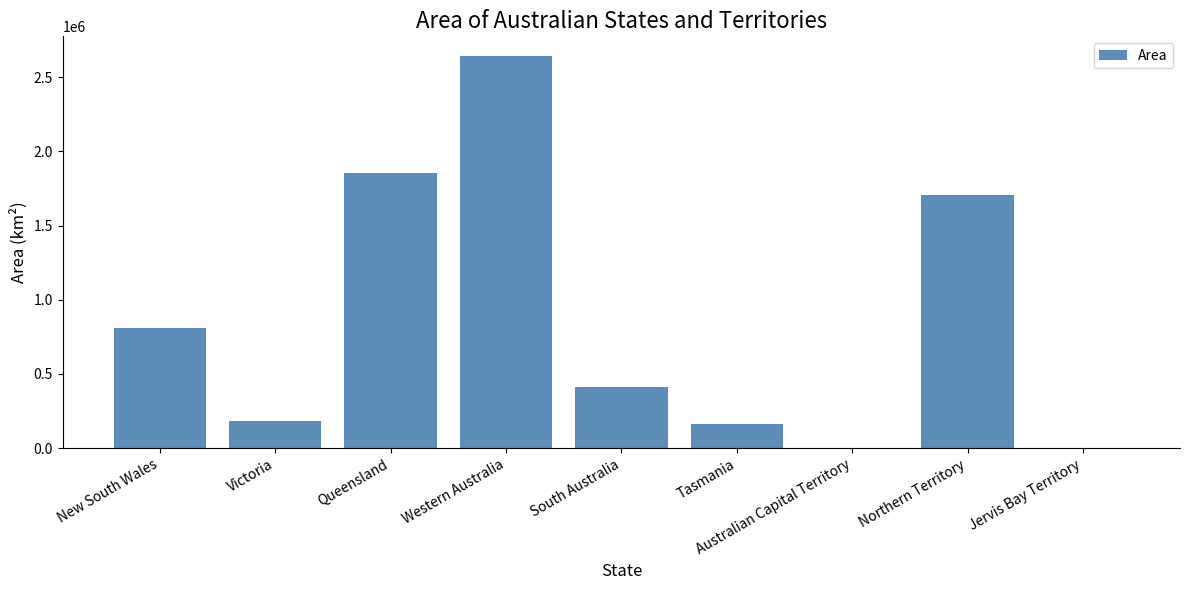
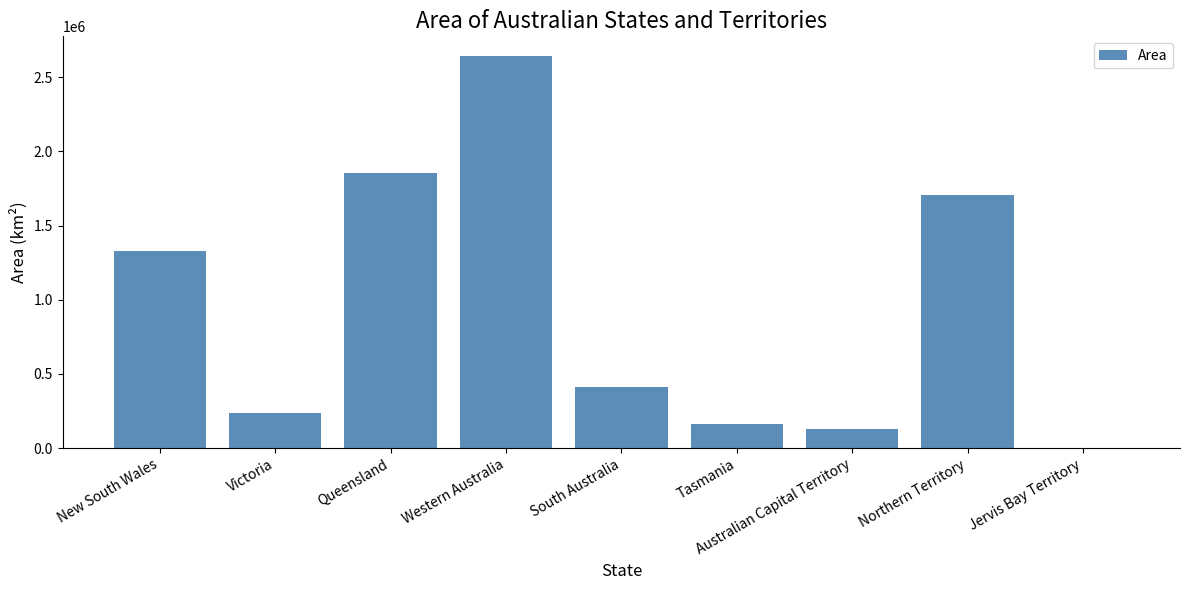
New South Wales: 810000 -> 1330000
Victoria: 180000 -> 240000
Australian Capital Territory: 0 -> 130000
